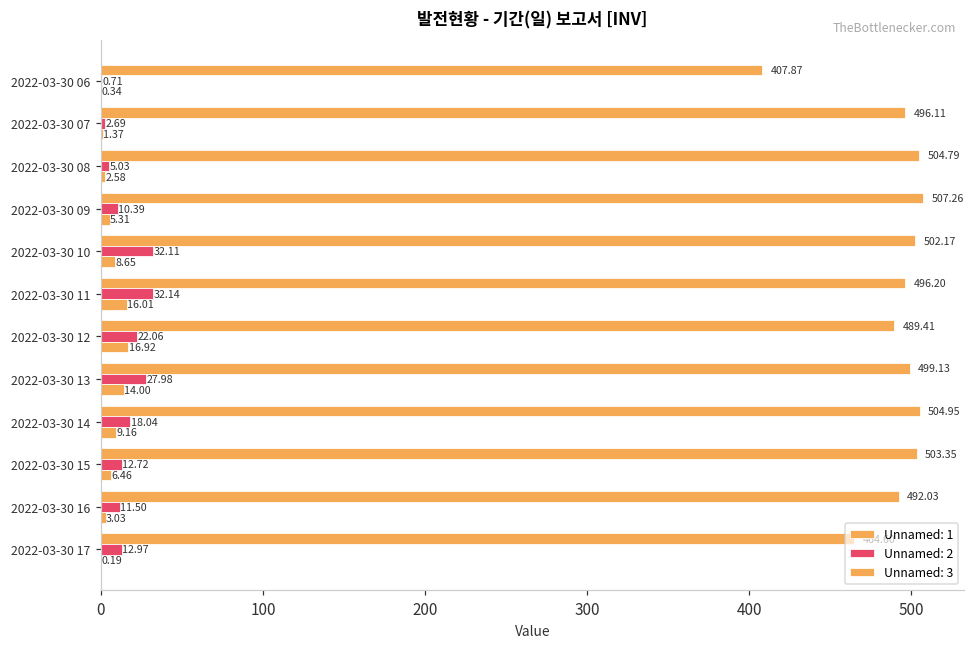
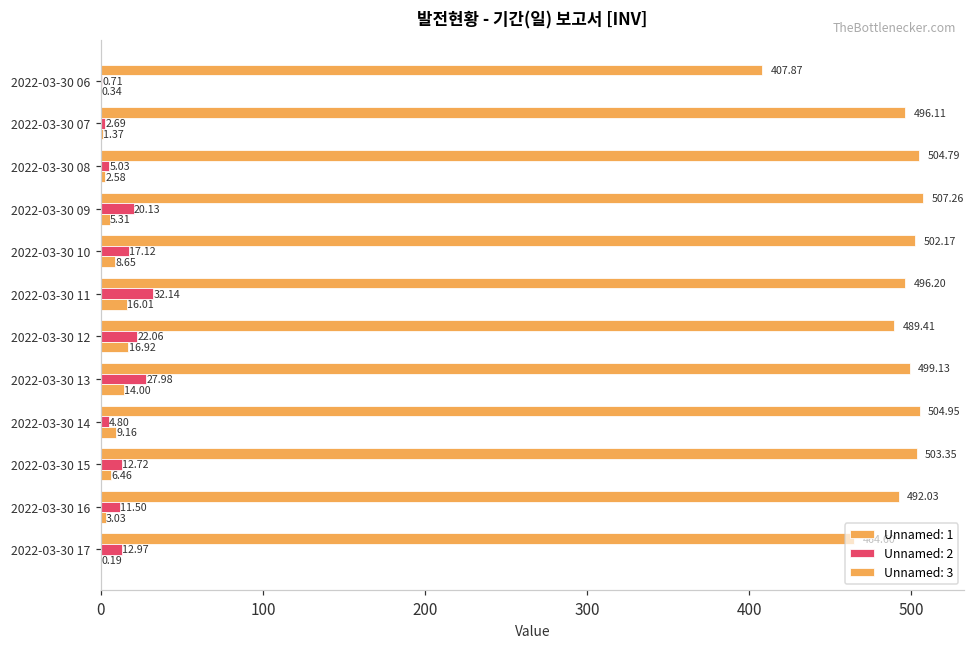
Unnamed: 2, 2022-03-30 09: 10.39 -> 20.13
Unnamed: 2, 2022-03-30 10: 32.11 -> 17.12
Unnamed: 2, 2022-03-30 14: 18.04 -> 4.80
